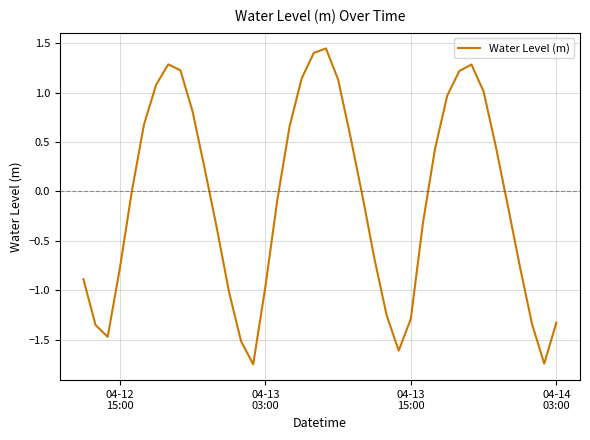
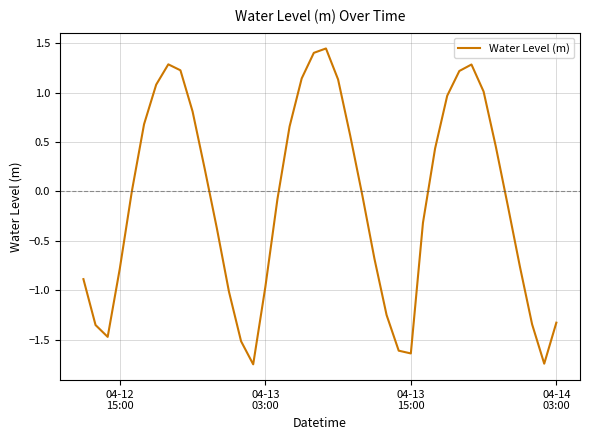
04-13 15:00: -1.3 -> -1.6
